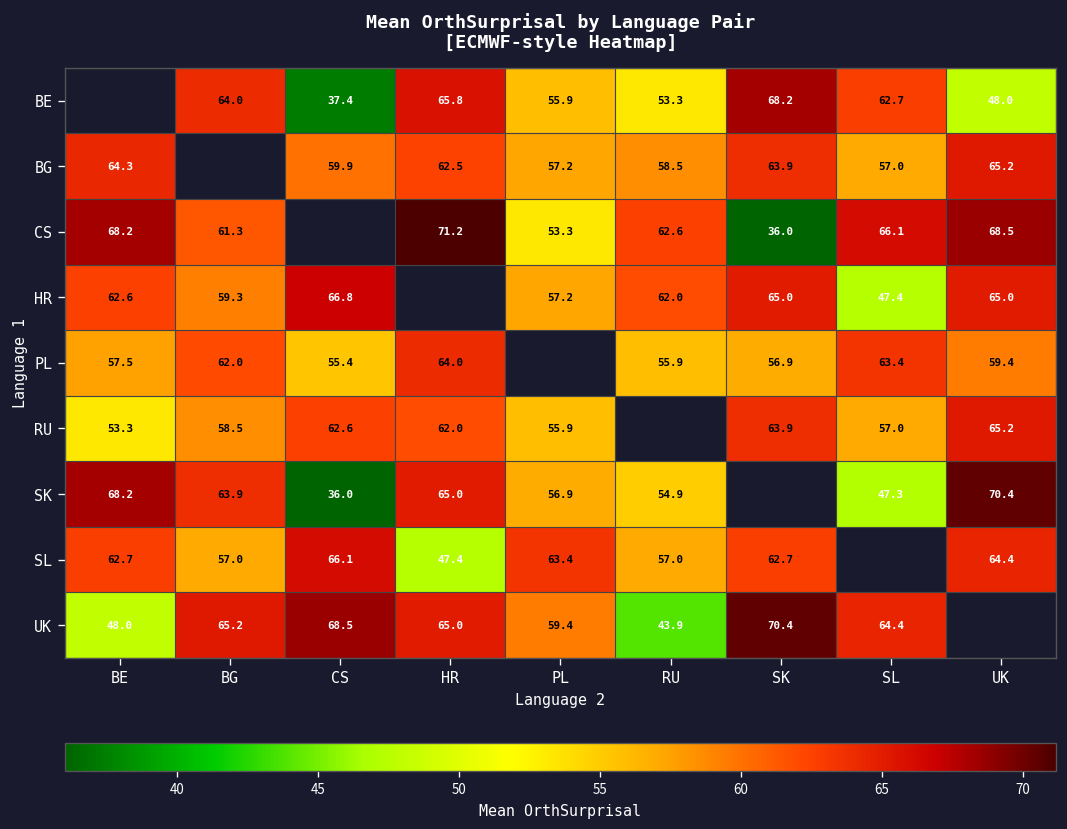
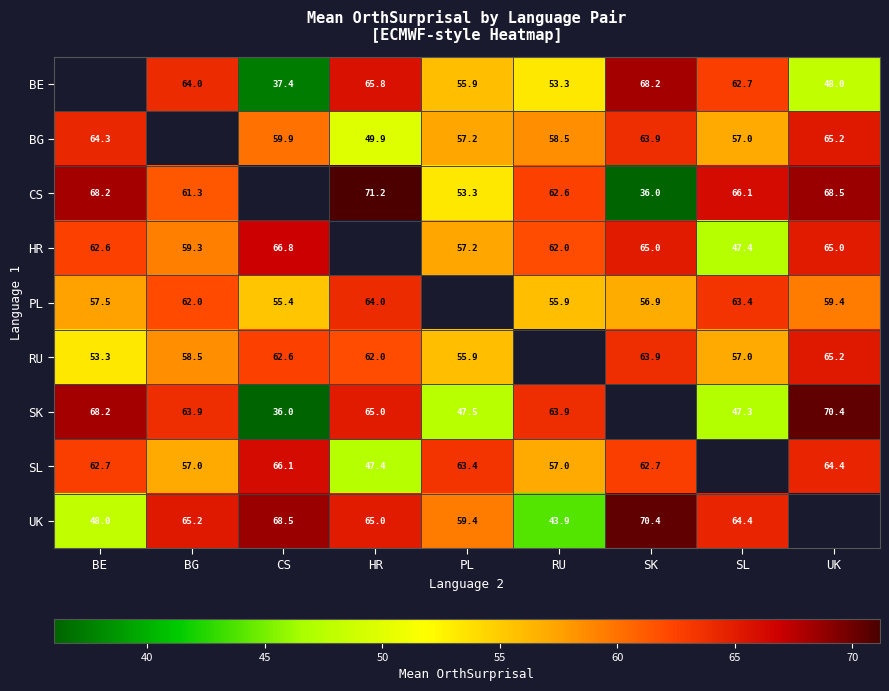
BG, HR: 62.5 -> 49.9
SK, PL: 56.9 -> 47.5
SK, RU: 54.9 -> 63.9
